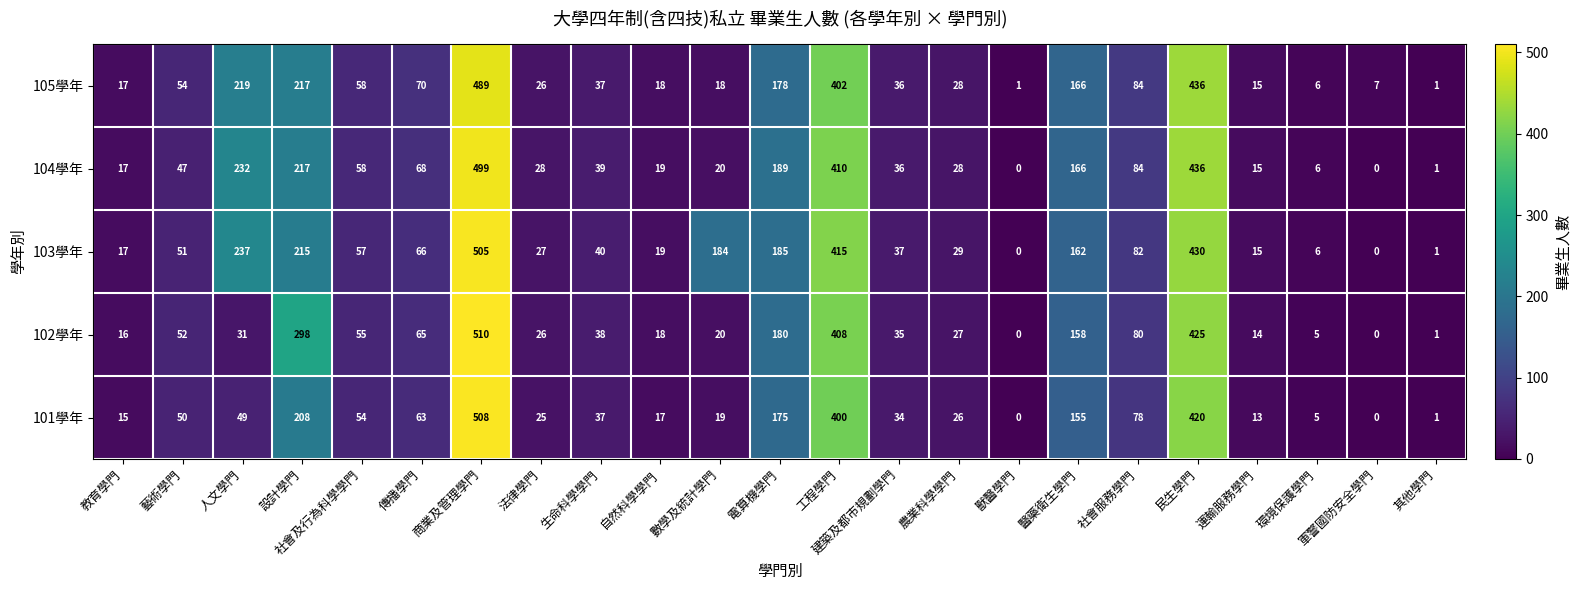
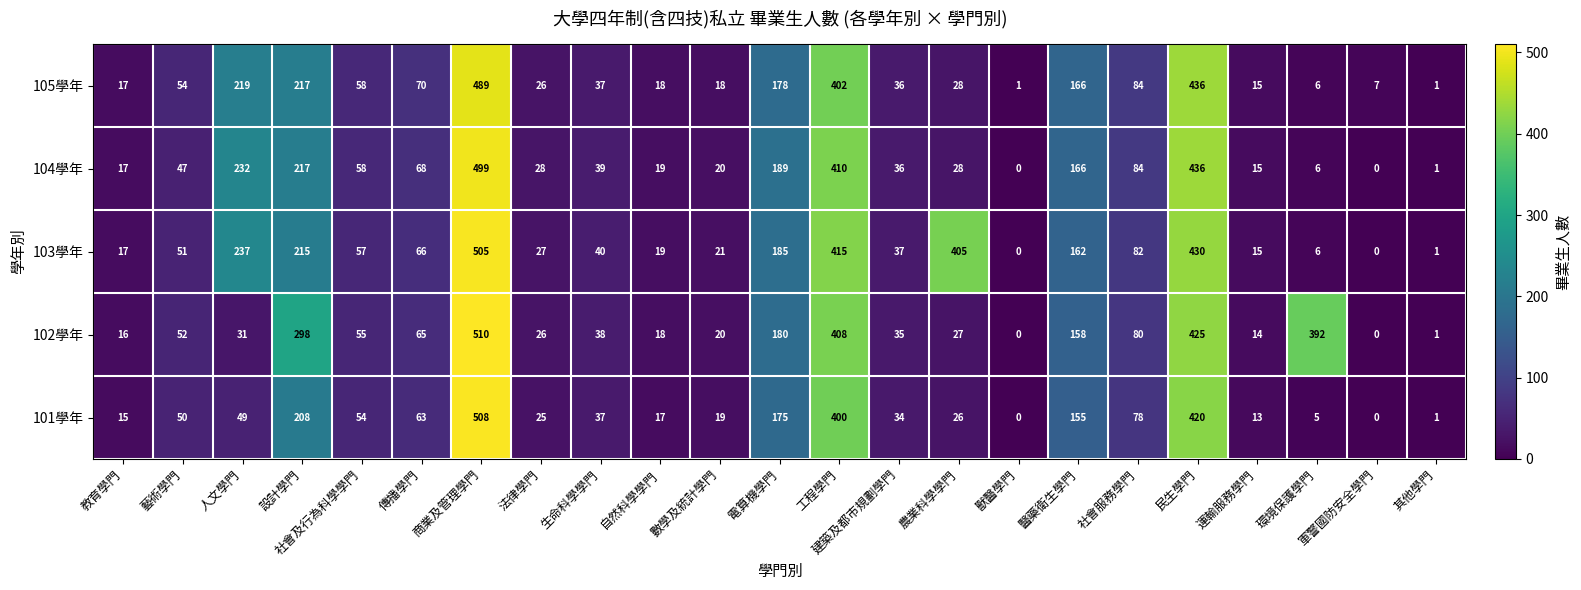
103學年, 數學及統計學門: 184 -> 21
103學年, 農業科學學門: 29 -> 405
102學年, 環境保護學門: 5 -> 392
